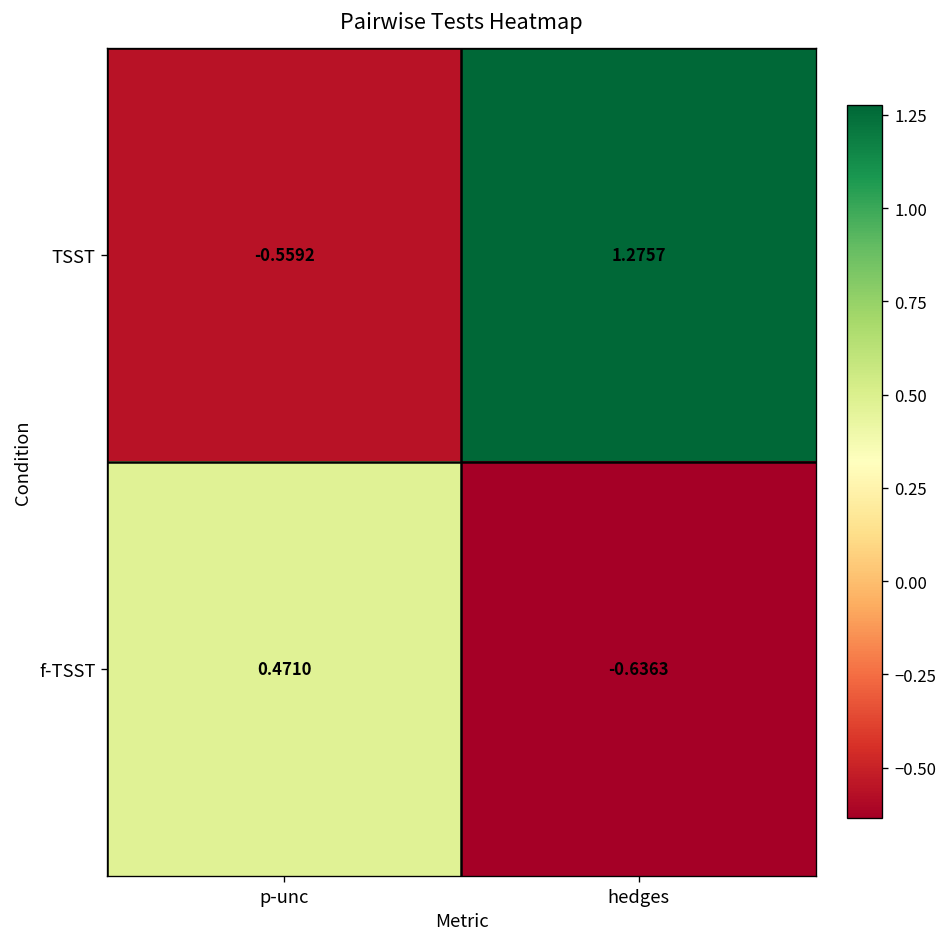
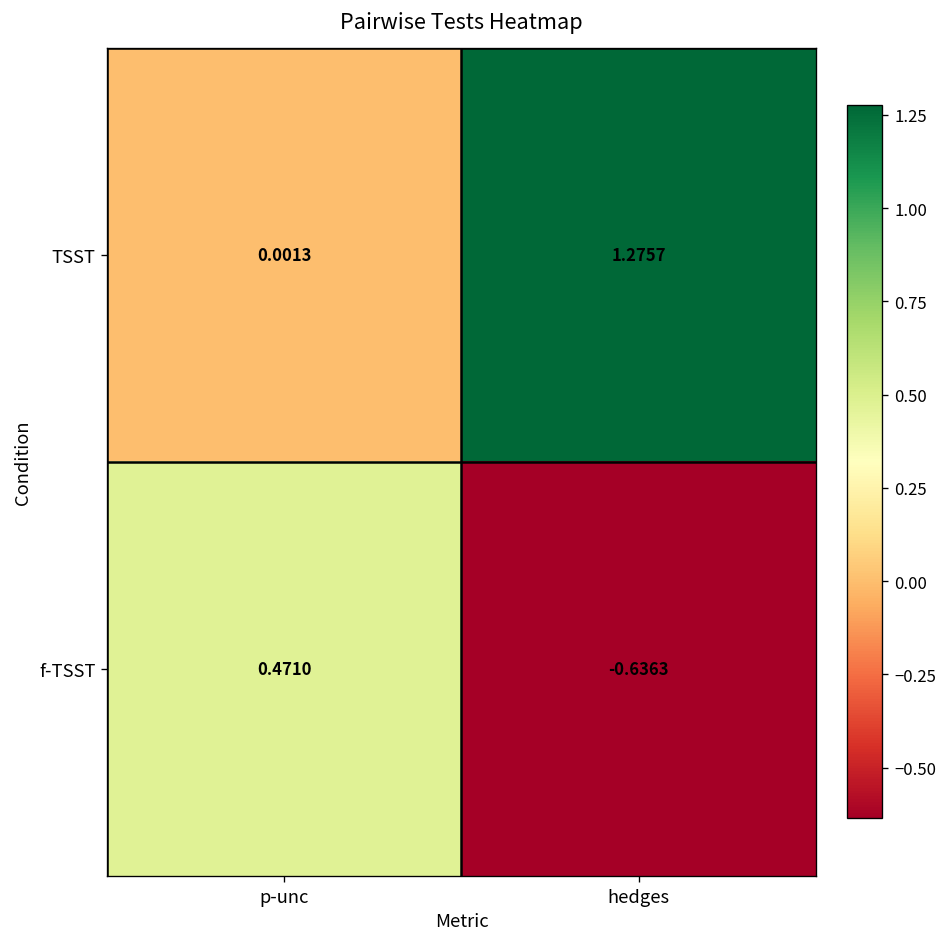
TSST, p-unc: -0.5592 -> 0.0013
